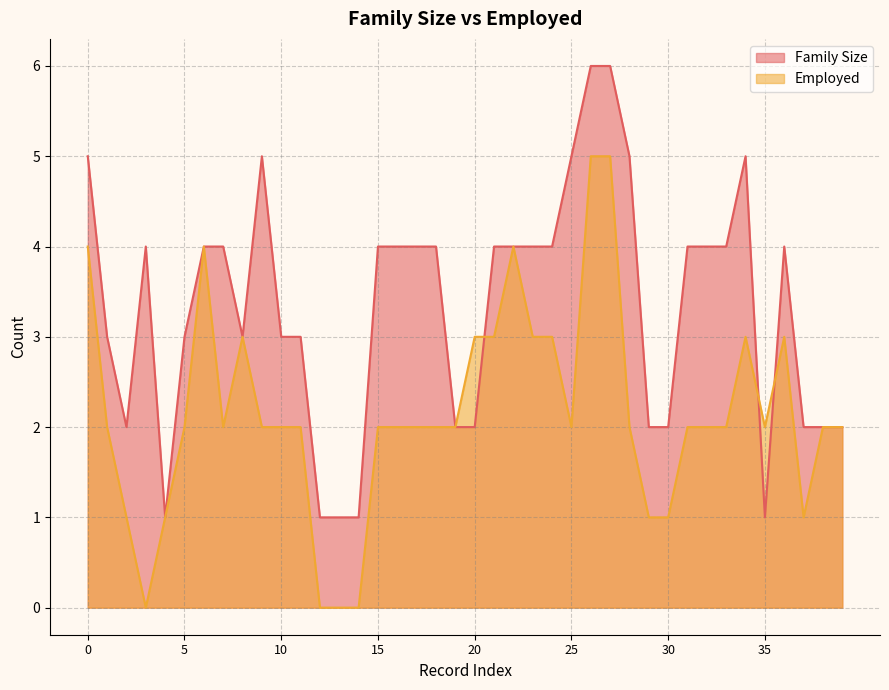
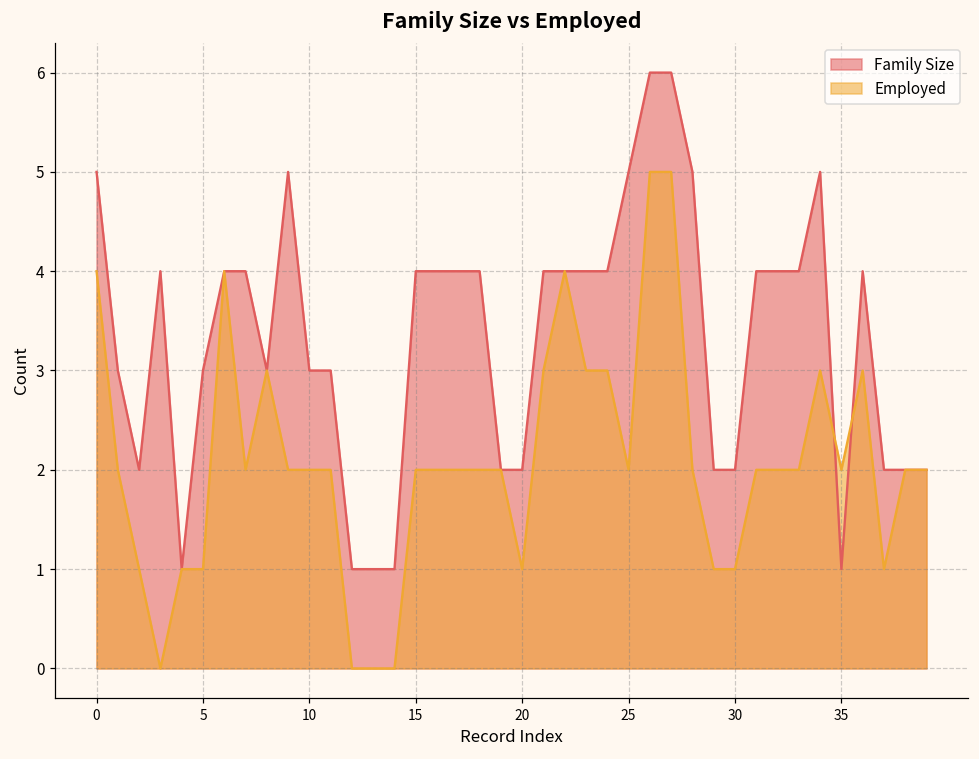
Employed, 5: 2 -> 1
Employed, 20: 3 -> 1
